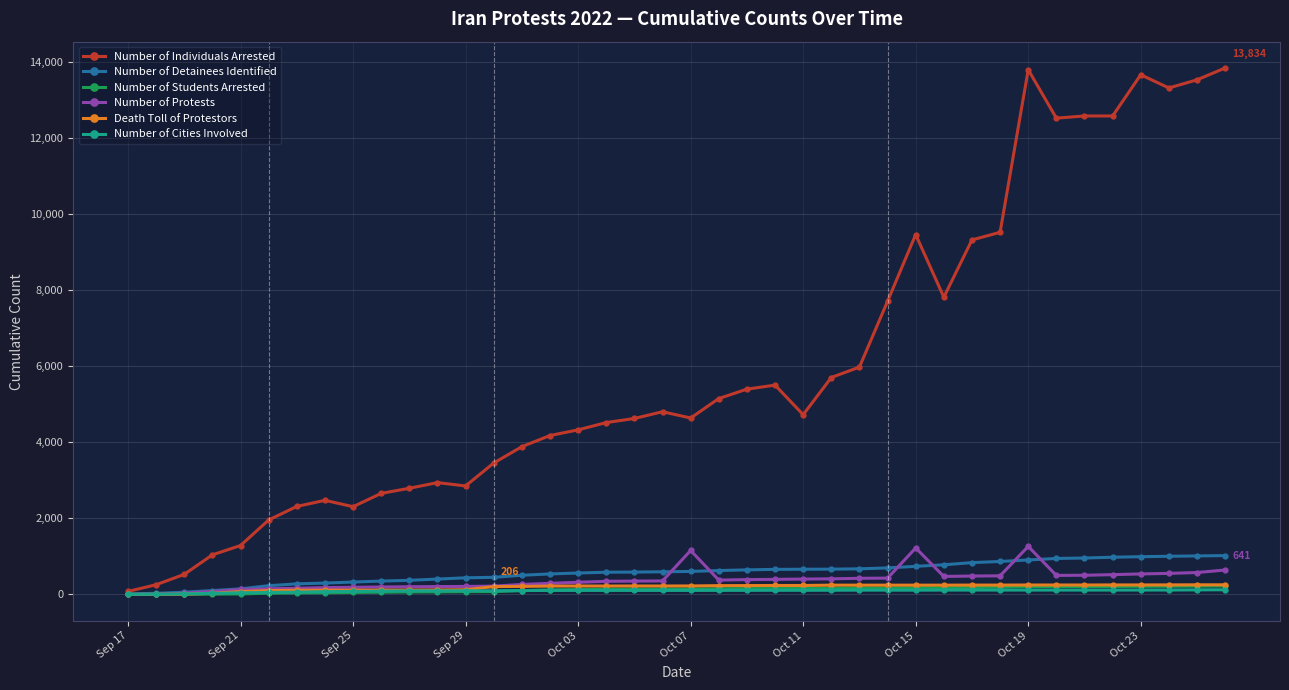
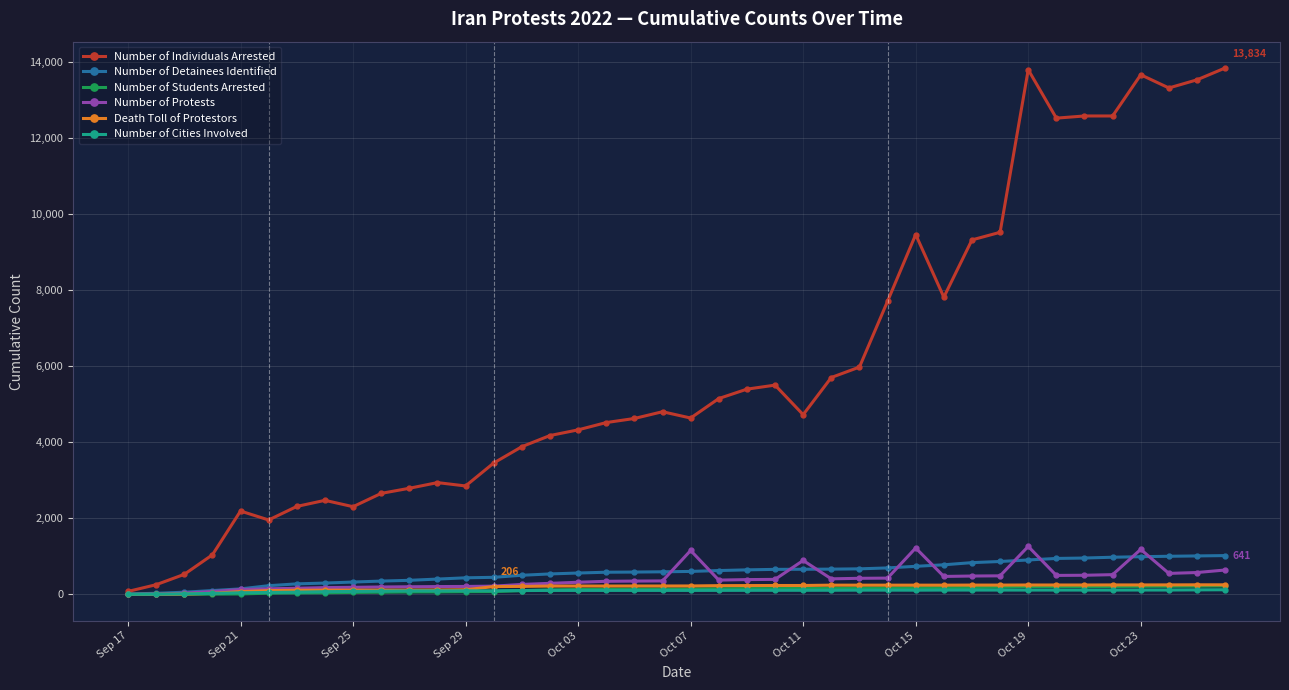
Number of Individuals Arrested, Sep 21: 1,300 -> 2,200
Number of Protests, Oct 11: 400 -> 900
Number of Protests, Oct 23: 500 -> 1,200
